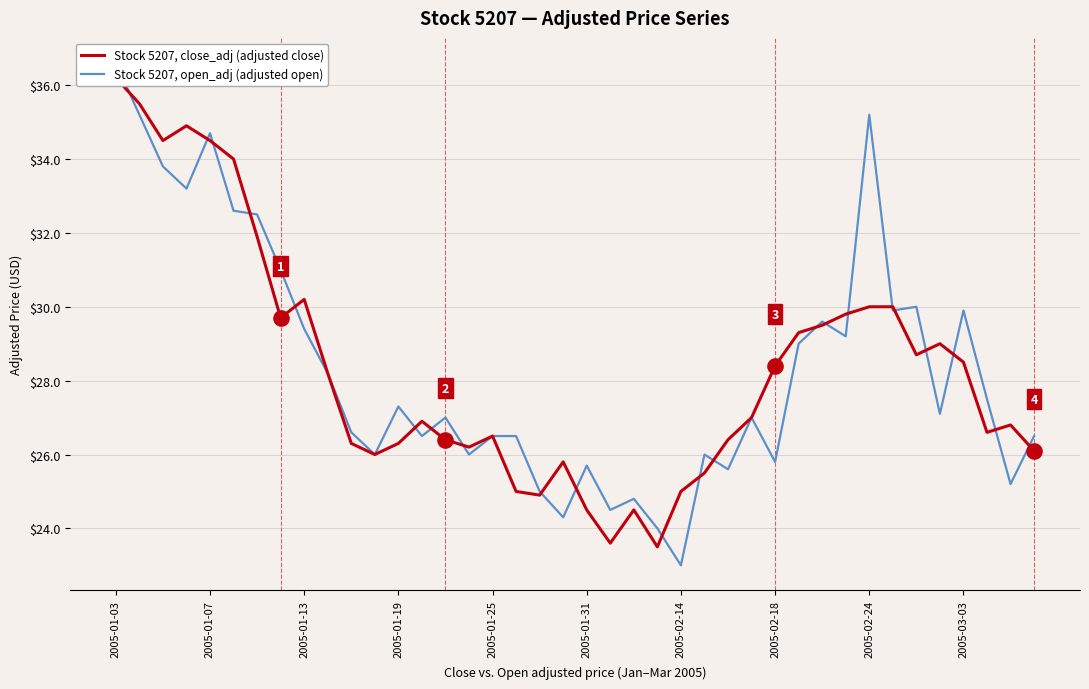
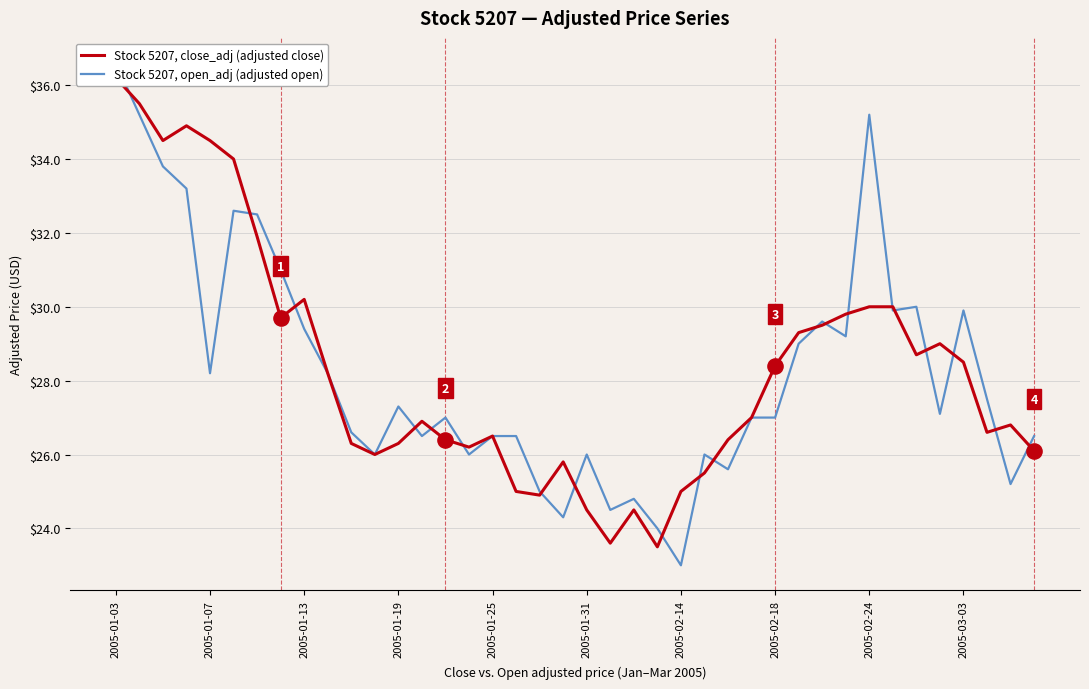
Stock 5207, open_adj (adjusted open), 2005-01-07: $34.7 -> $28.2
Stock 5207, open_adj (adjusted open), 2005-01-31: $25.7 -> $26.0
Stock 5207, open_adj (adjusted open), 2005-02-18: $25.8 -> $27.0
